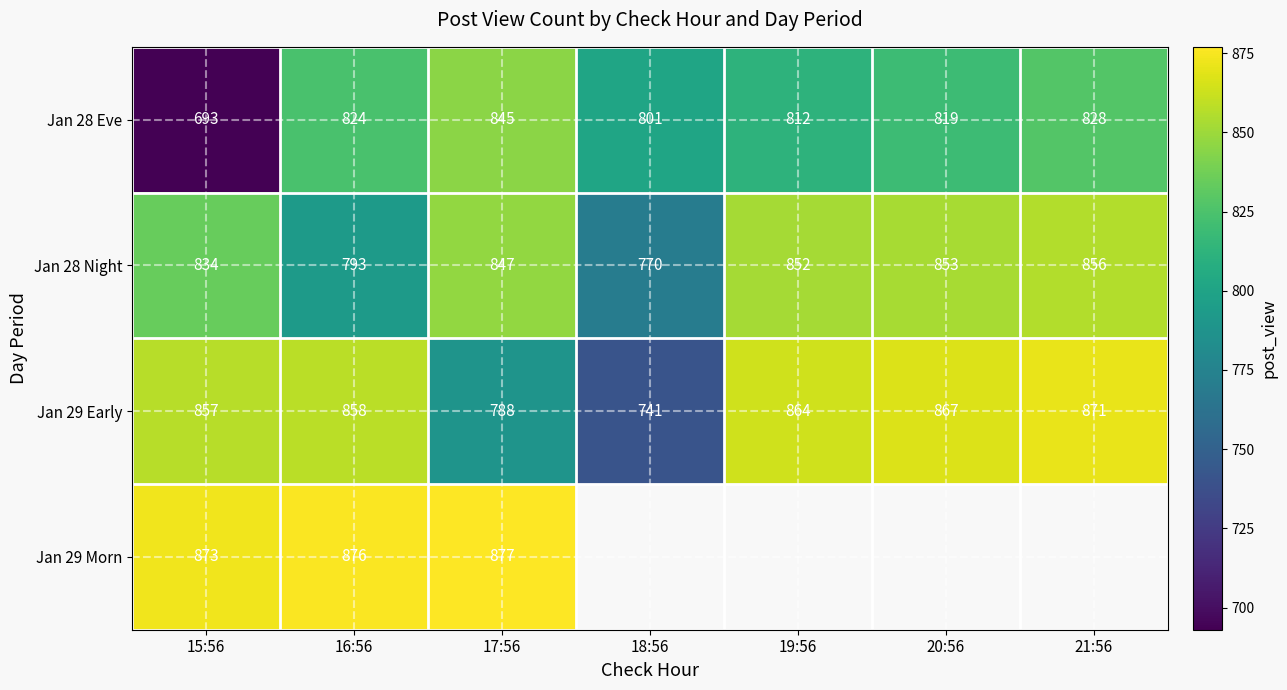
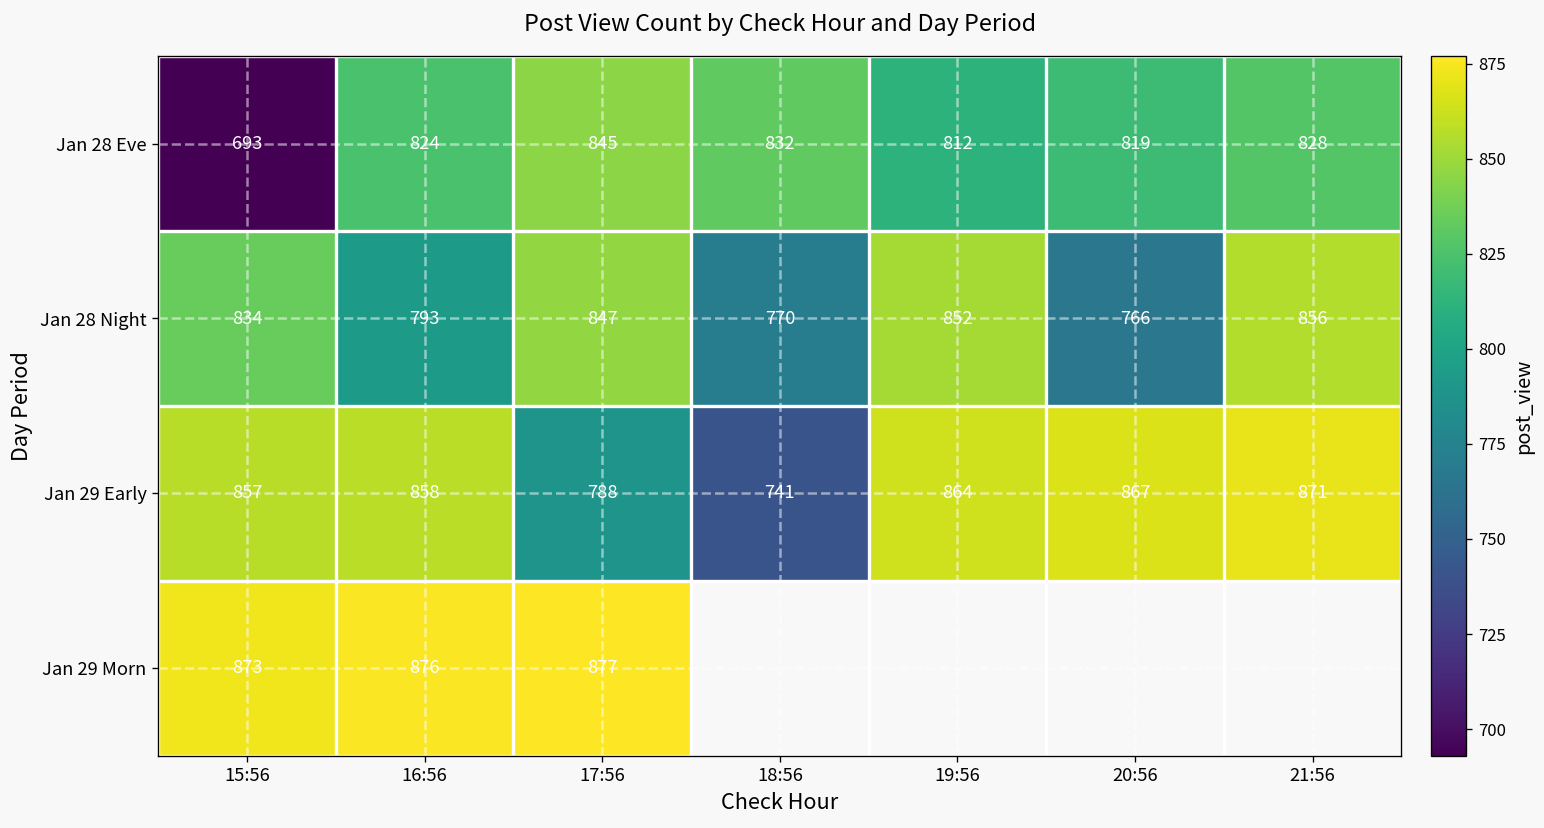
Jan 28 Eve, 18:56: 801 -> 832
Jan 28 Night, 20:56: 853 -> 766
